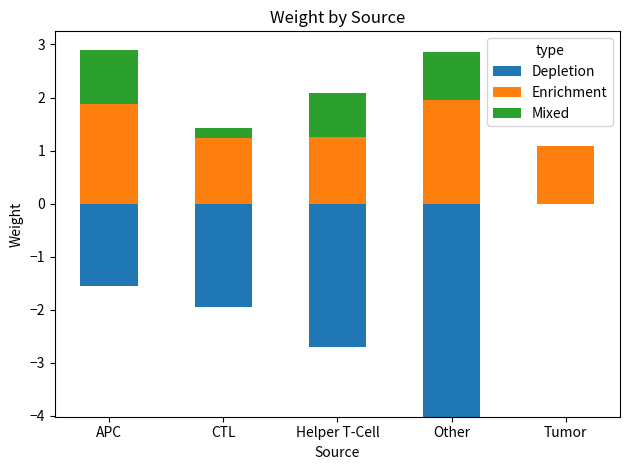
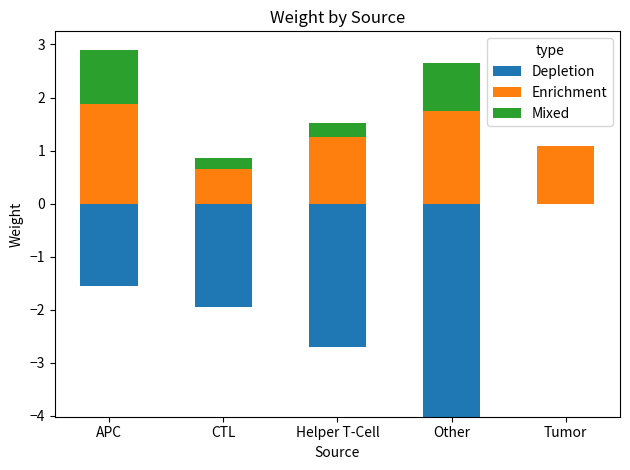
Enrichment, CTL: 1.2 -> 0.7
Mixed, Helper T-Cell: 0.8 -> 0.3
Enrichment, Other: 1.9 -> 1.7
